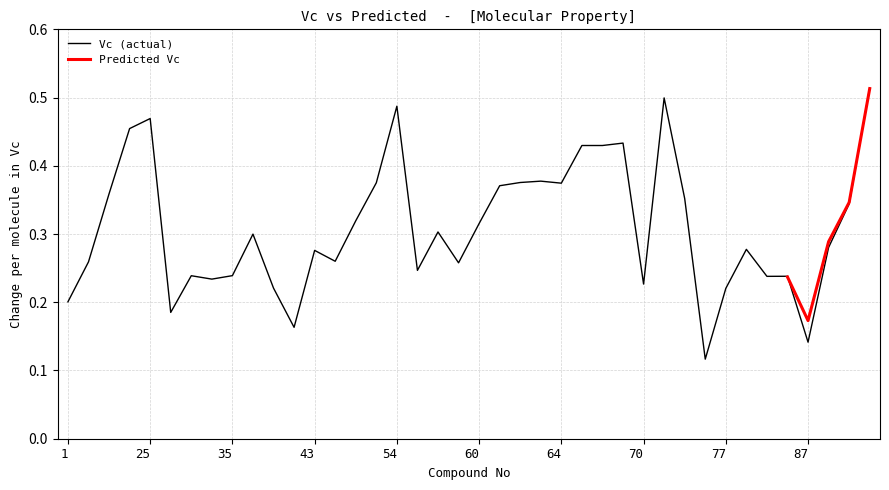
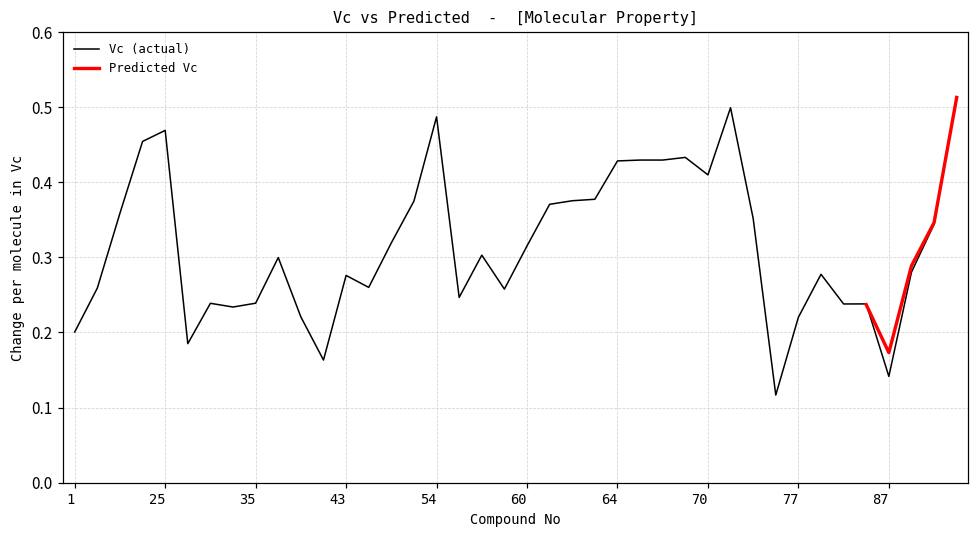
Vc (actual), 64: 0.37 -> 0.43
Vc (actual), 70: 0.23 -> 0.41
